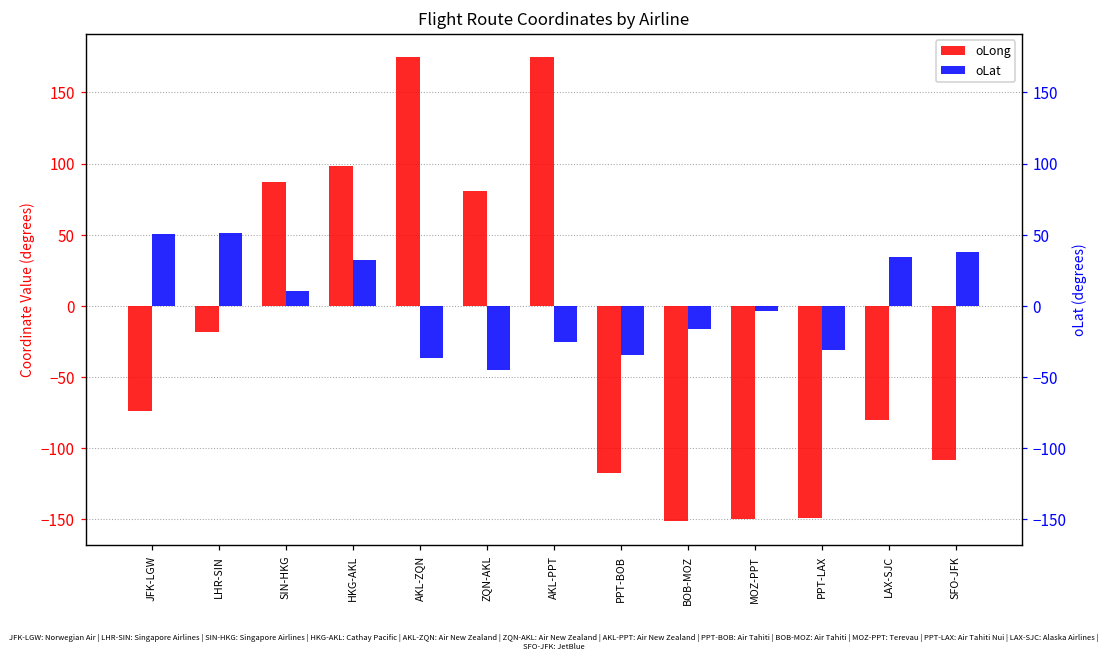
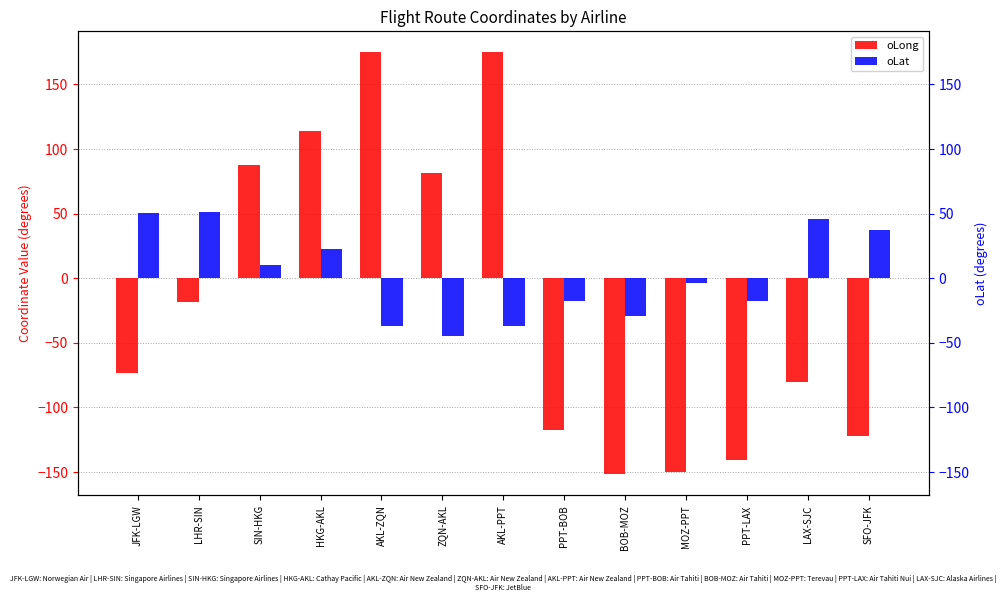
oLong, HKG-AKL: 98 -> 114
oLat, HKG-AKL: 32 -> 22
oLat, AKL-PPT: -26 -> -37
oLat, PPT-BOB: -35 -> -18
oLat, BOB-MOZ: -16 -> -29
oLong, PPT-LAX: -150 -> -141
oLat, PPT-LAX: -31 -> -18
oLat, LAX-SJC: 34 -> 46
oLong, SFO-JFK: -108 -> -122
